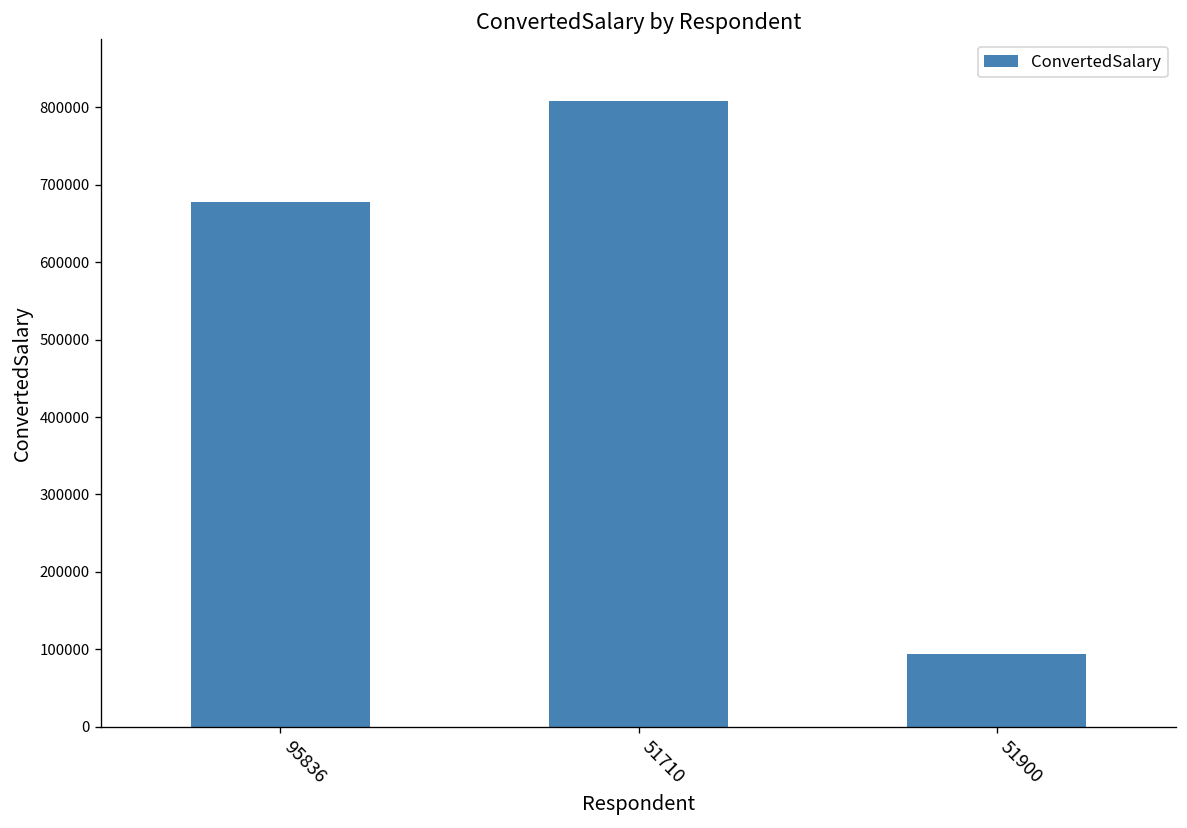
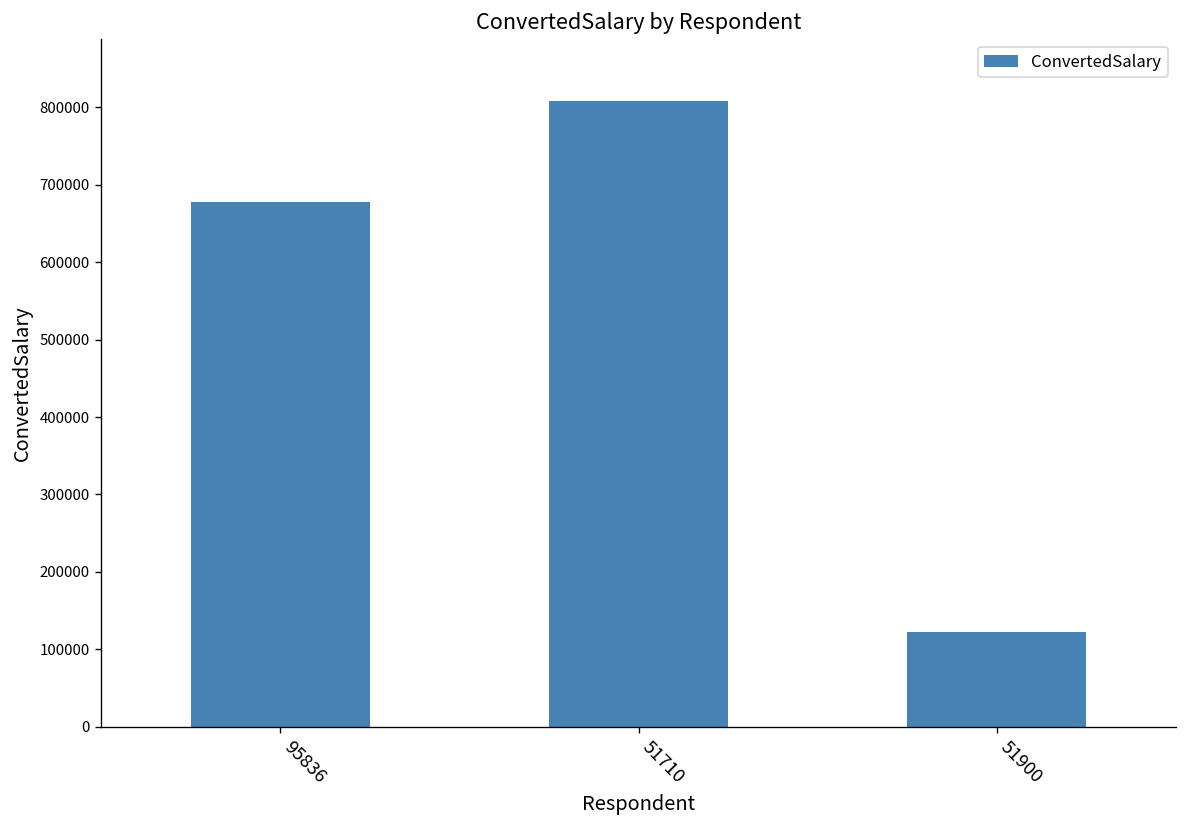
51900: 90000 -> 120000
